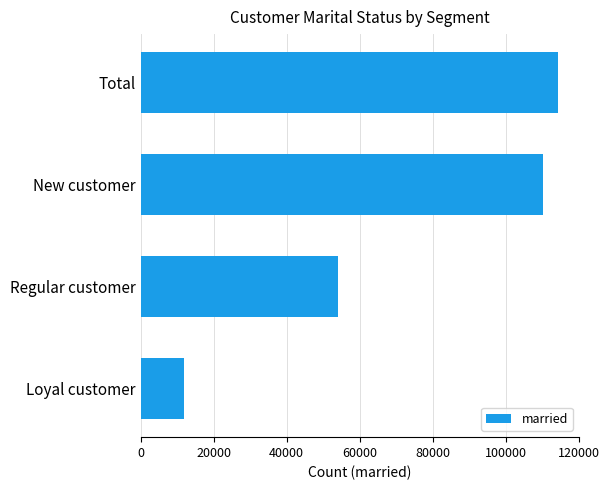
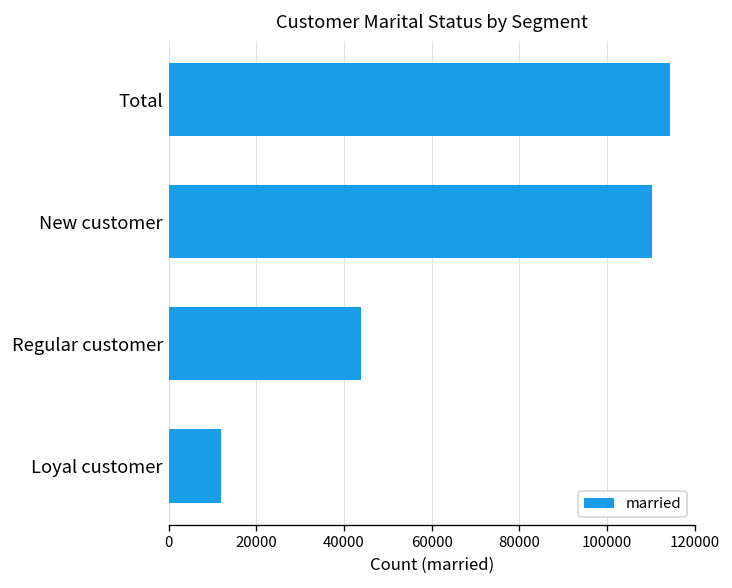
Regular customer: 54000 -> 44000
